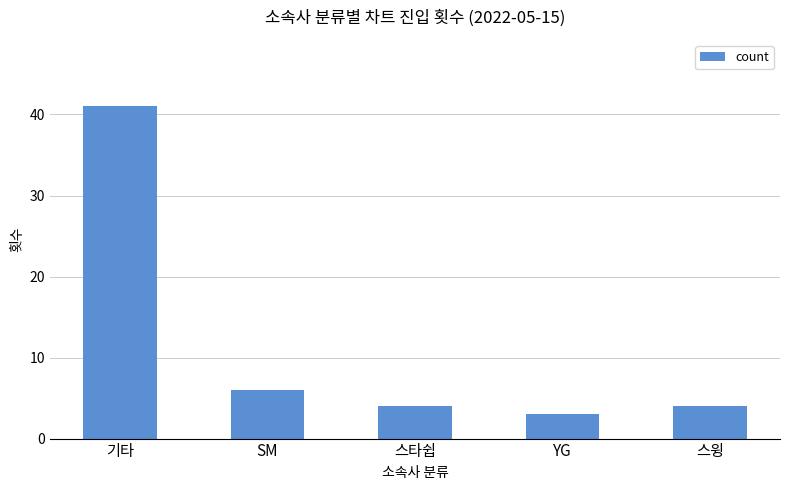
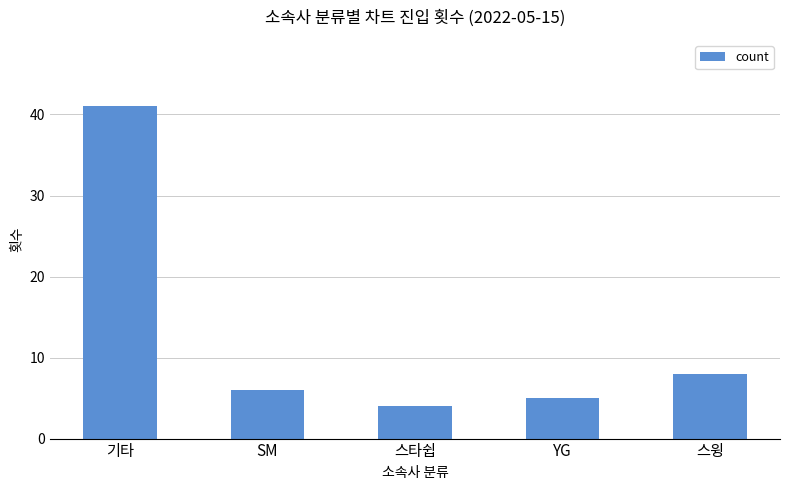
YG: 3 -> 5
스윙: 4 -> 8
